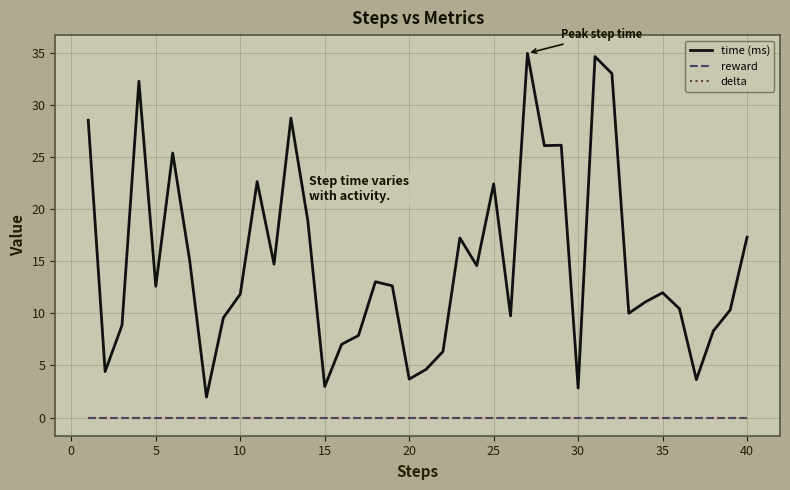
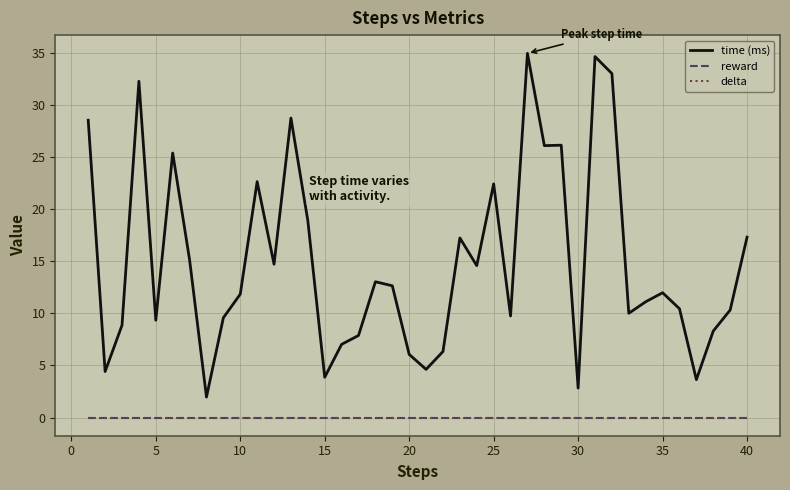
time (ms), 5: 12.6 -> 9.3
time (ms), 15: 3.0 -> 3.9
time (ms), 20: 3.7 -> 6.1
